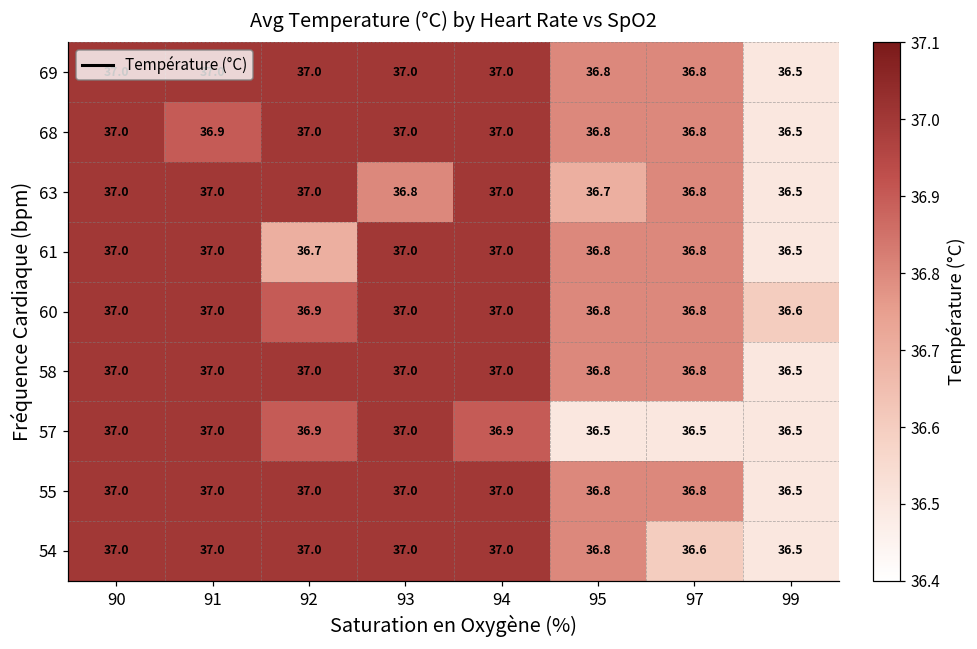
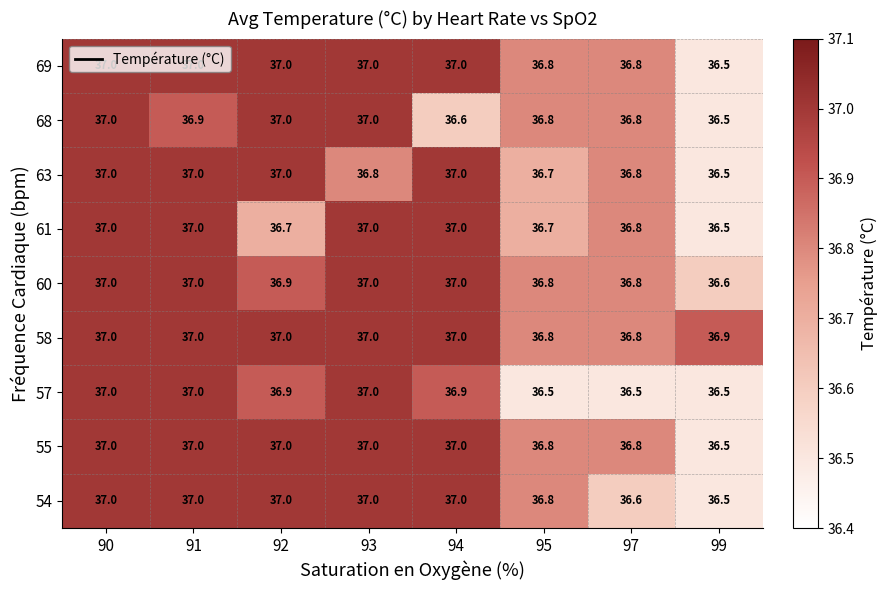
68, 94: 37.0 -> 36.6
61, 95: 36.8 -> 36.7
58, 99: 36.5 -> 36.9
